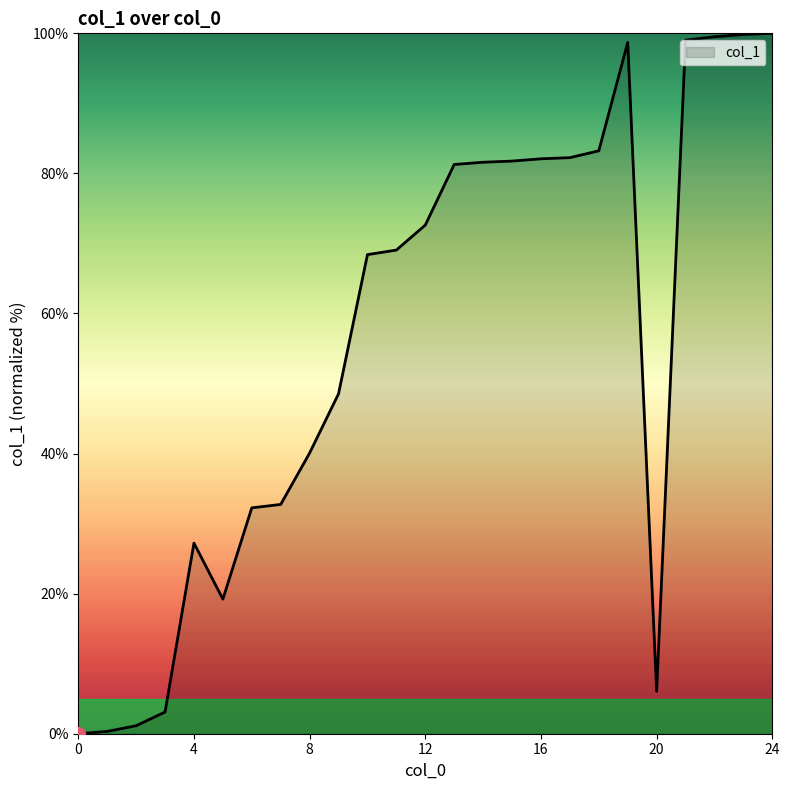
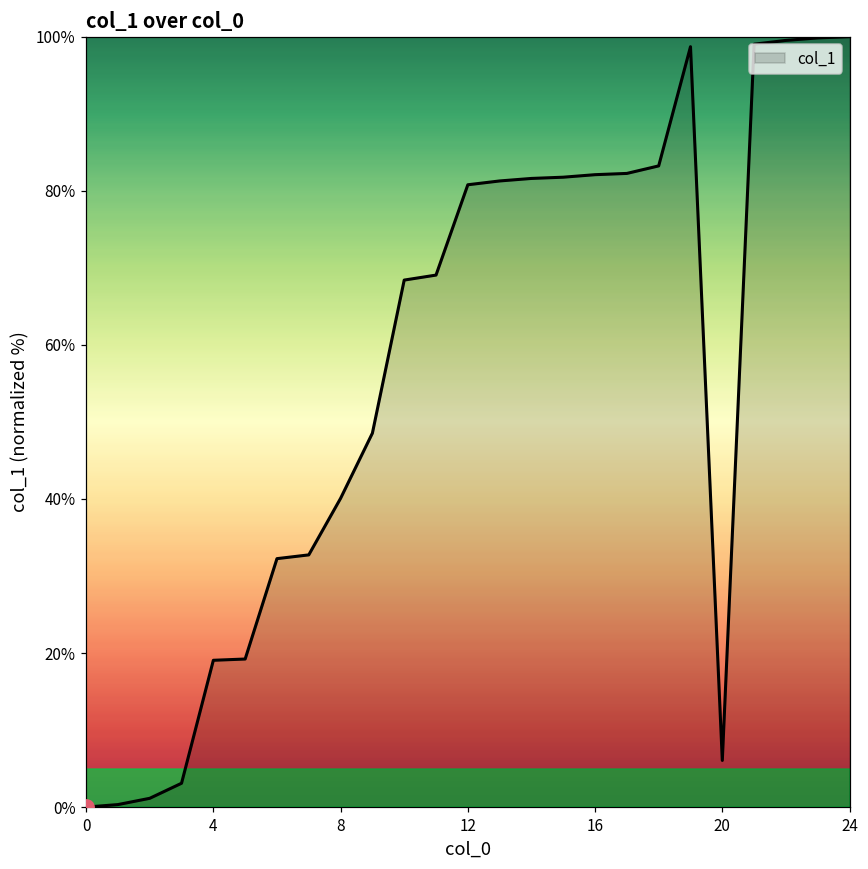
col_1, 4: 27% -> 19%
col_1, 12: 73% -> 81%
